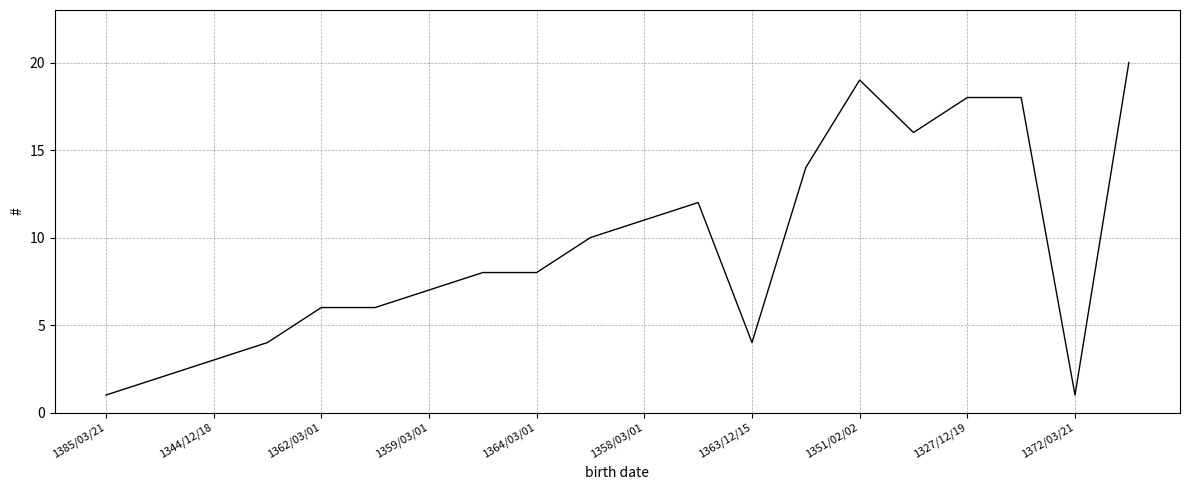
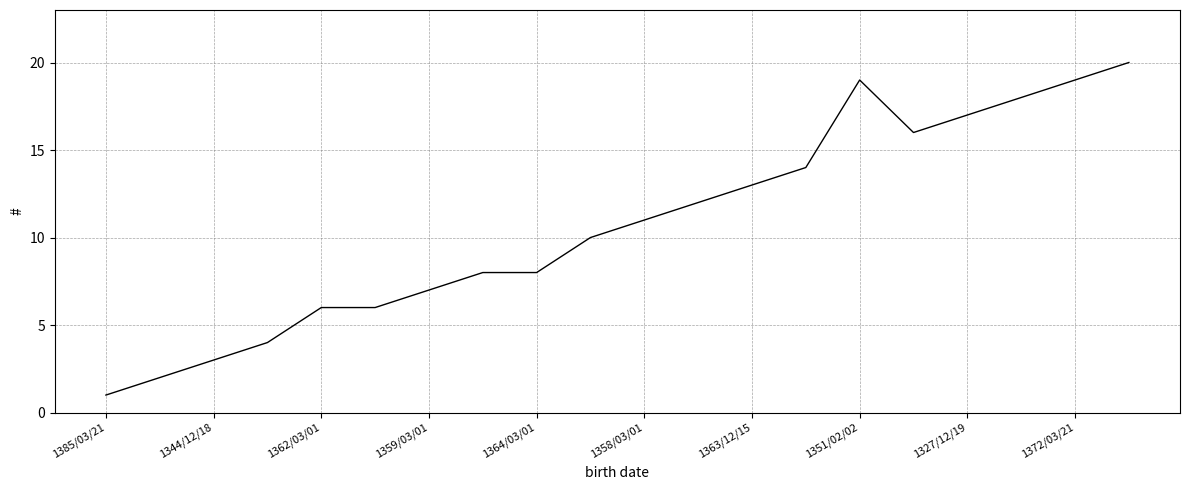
1363/12/15: 4 -> 13
1327/12/19: 18 -> 17
1372/03/21: 1 -> 19
